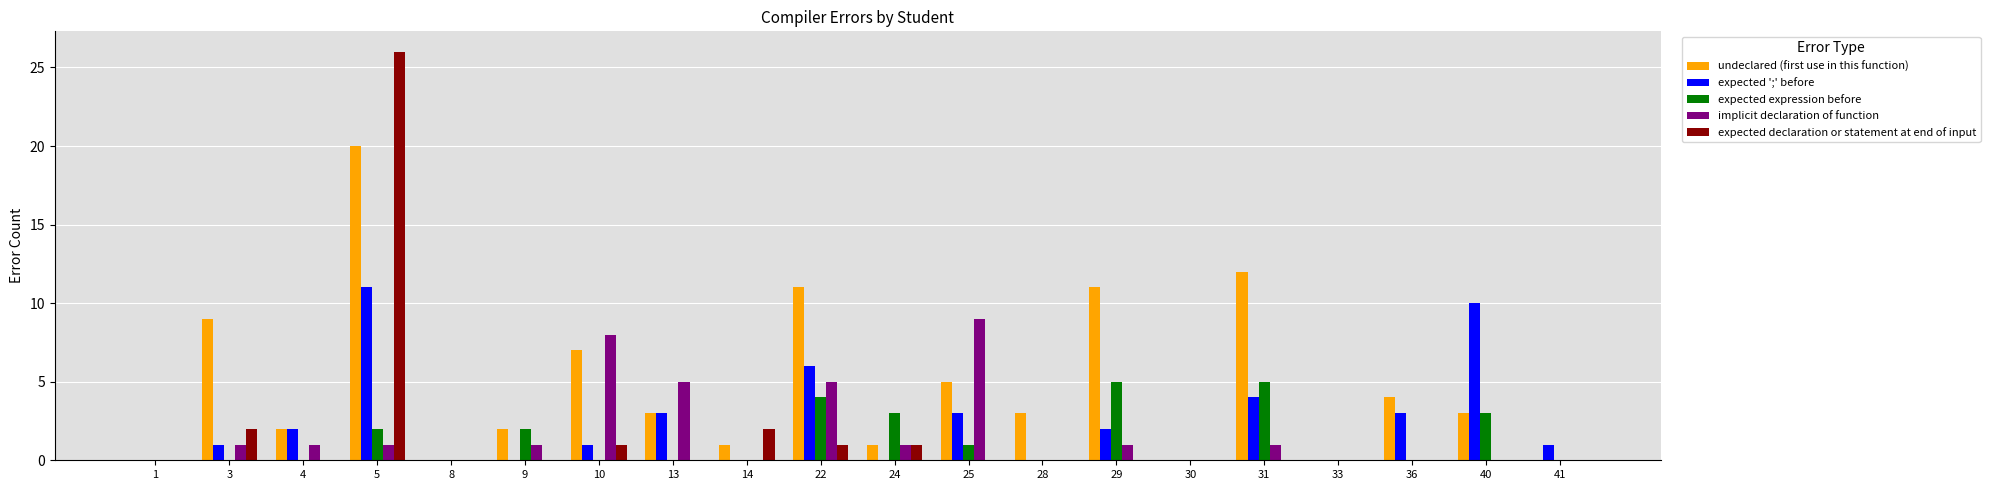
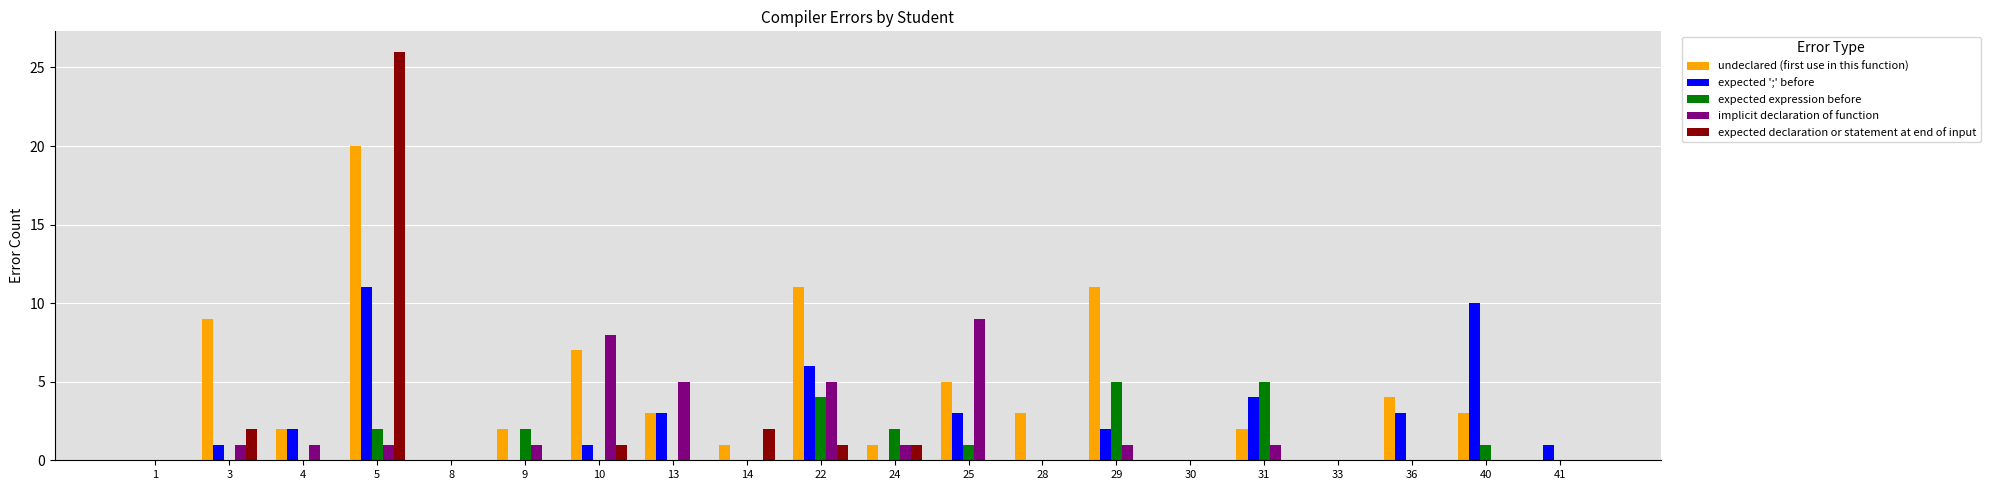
expected expression before, 24: 3 -> 2
undeclared (first use in this function), 31: 12 -> 2
expected expression before, 40: 3 -> 1
